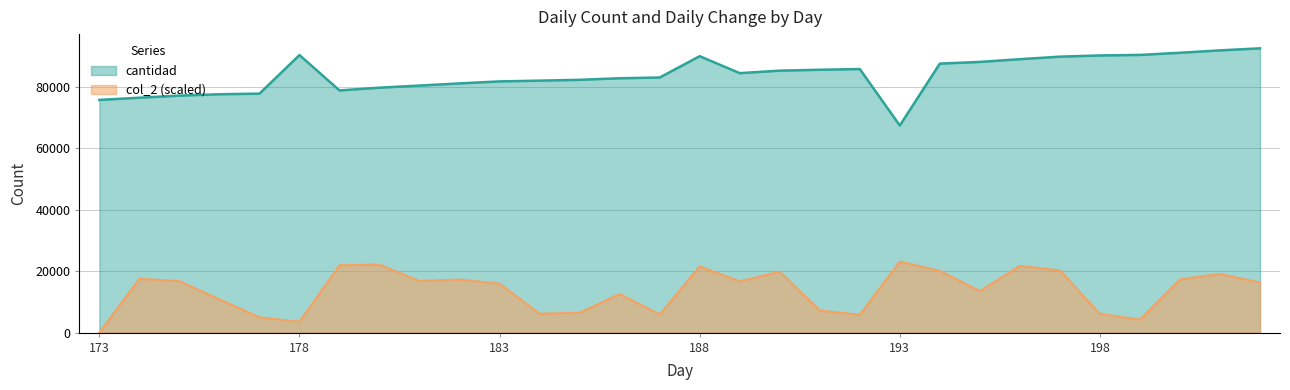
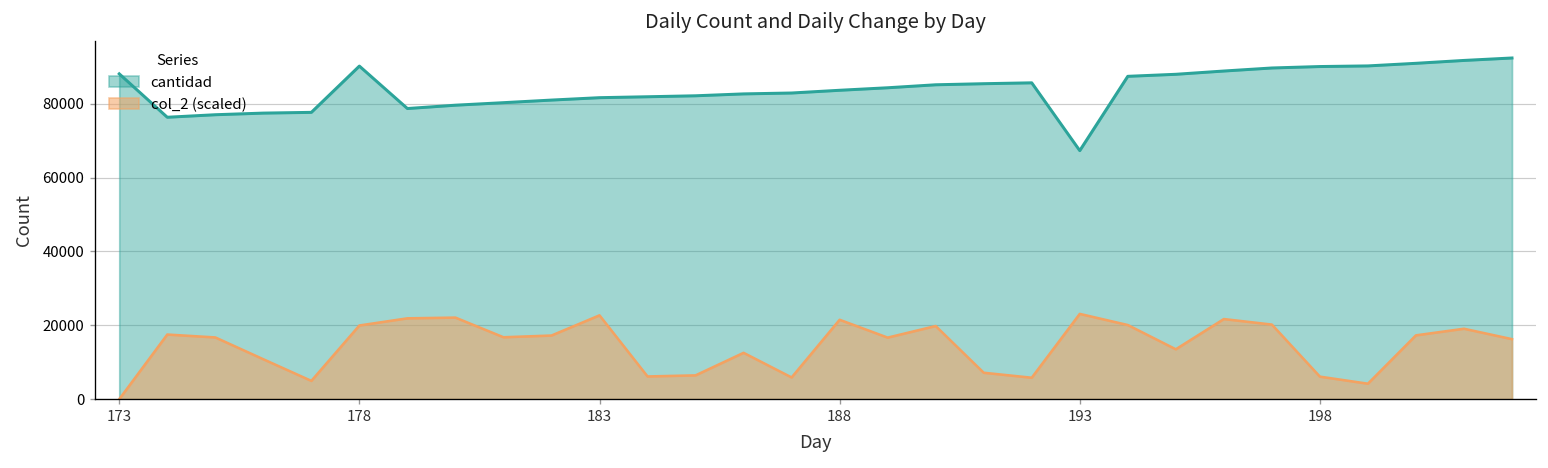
cantidad, 173: 76000 -> 88000
col_2 (scaled), 178: 4000 -> 20000
col_2 (scaled), 183: 16000 -> 23000
cantidad, 188: 90000 -> 84000
